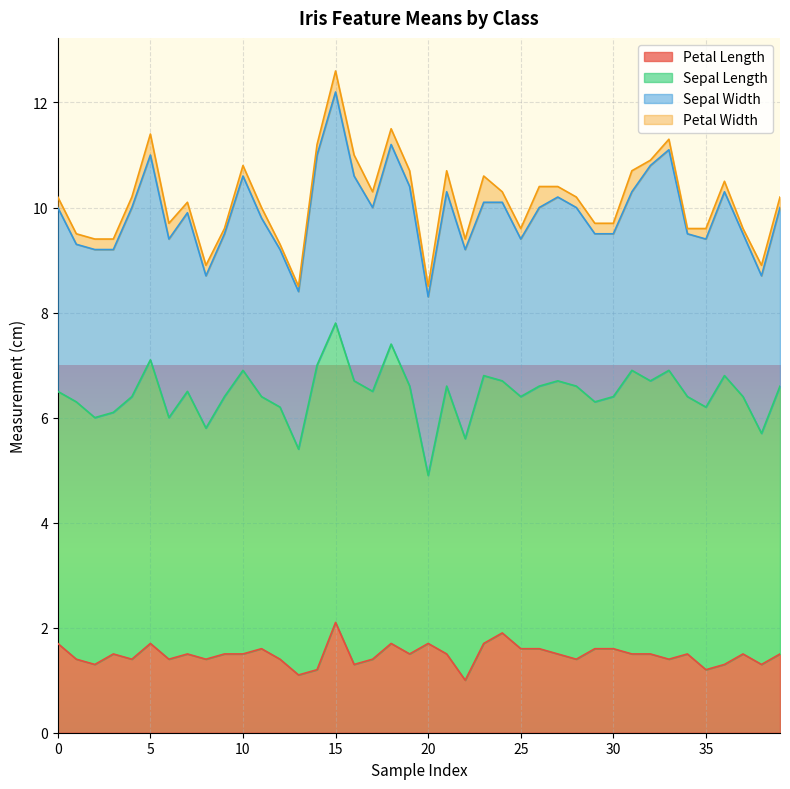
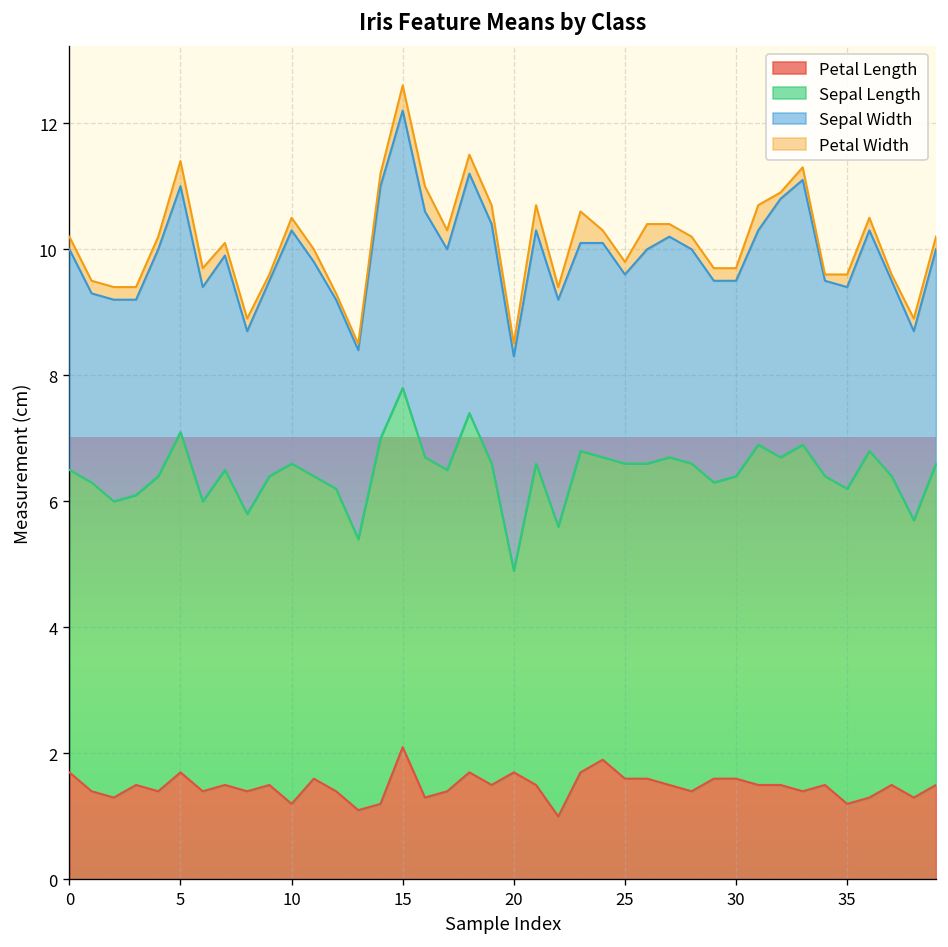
Petal Length, 10: 1.5 -> 1.2
Sepal Length, 25: 4.8 -> 5.0
